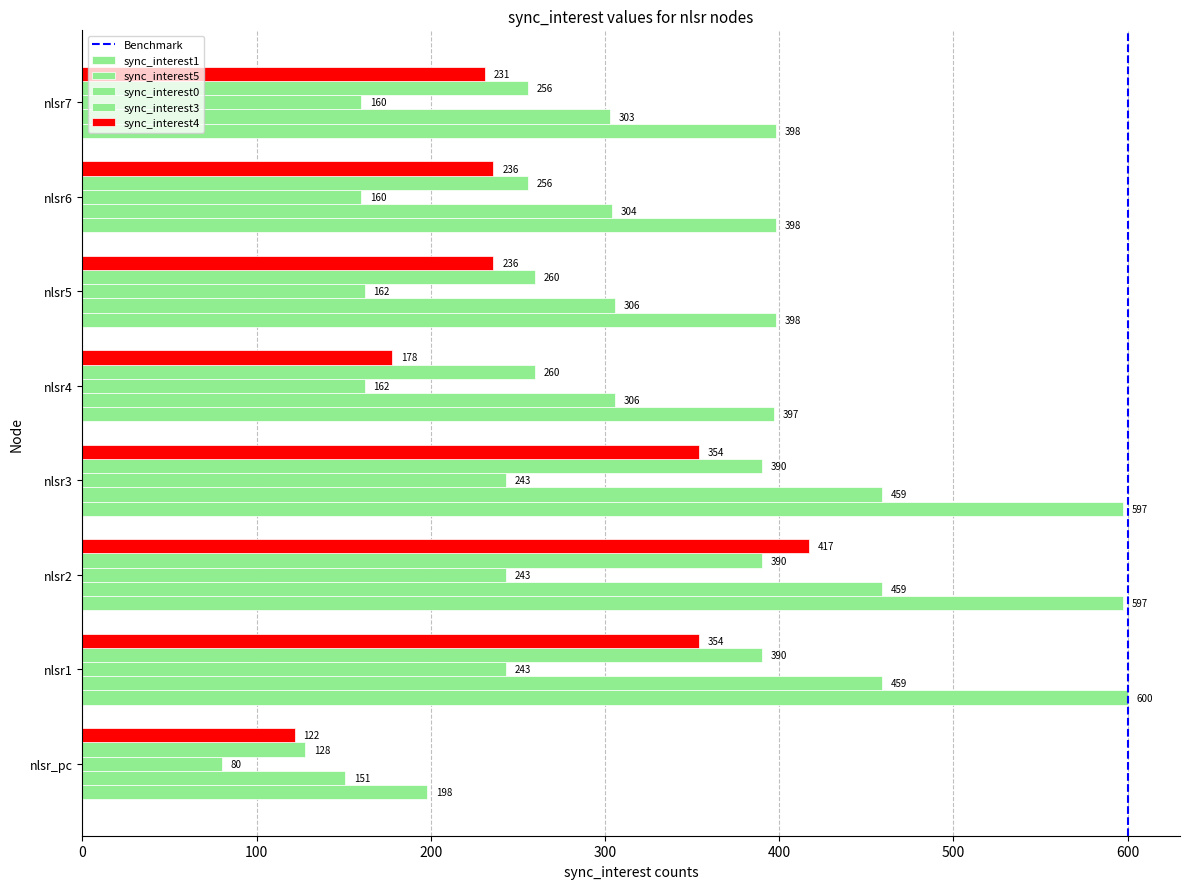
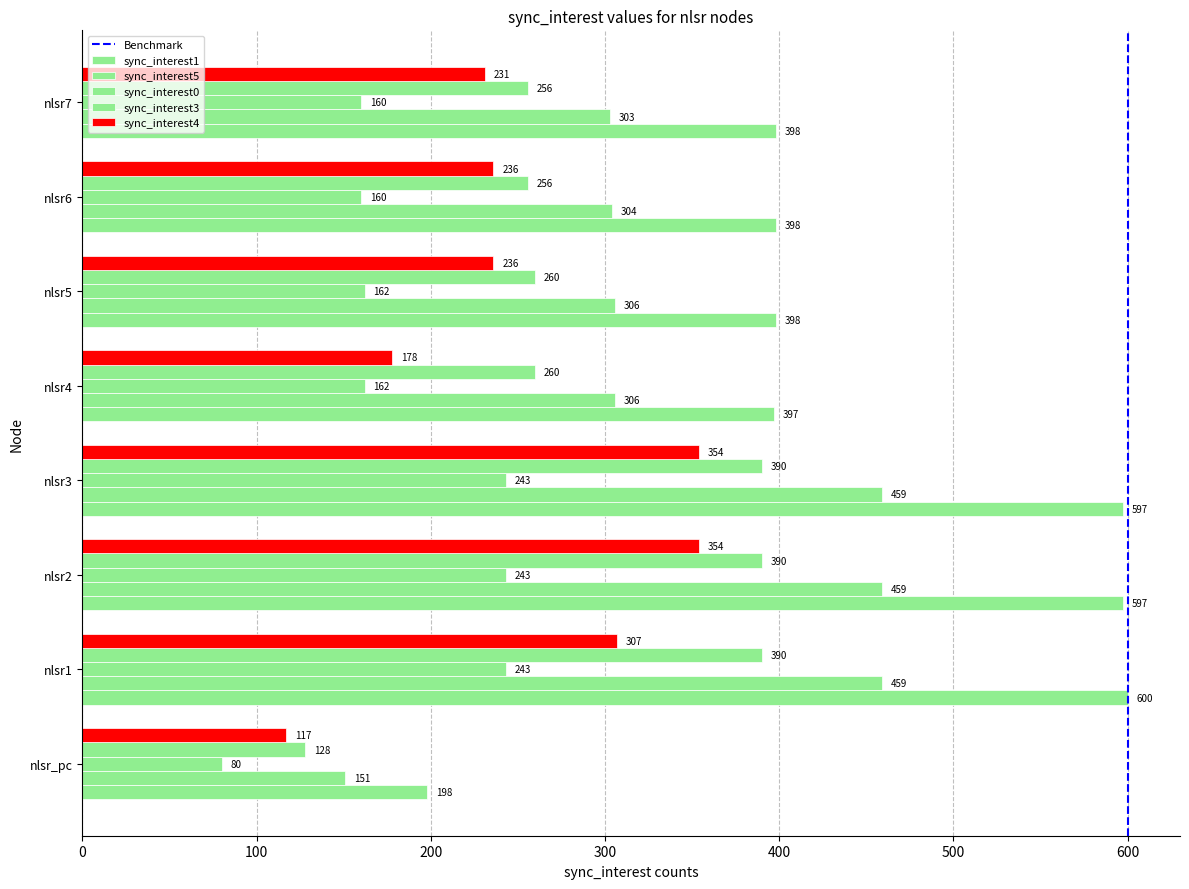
sync_interest4, nlsr2: 417 -> 354
sync_interest4, nlsr1: 354 -> 307
sync_interest4, nlsr_pc: 122 -> 117
